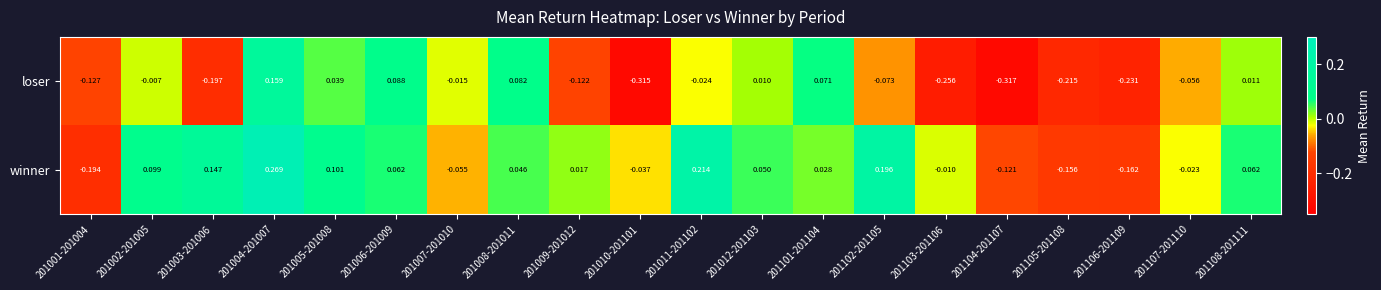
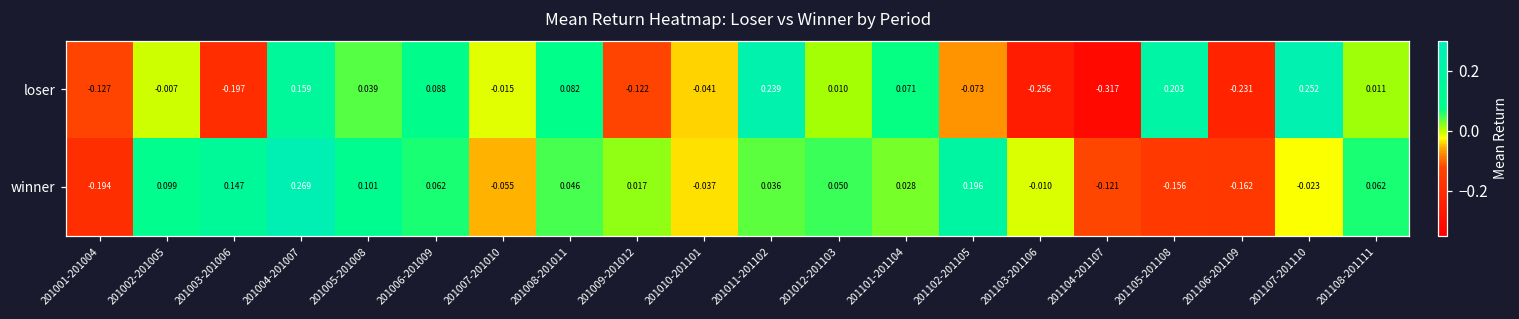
loser, 201010-201101: -0.315 -> -0.041
loser, 201011-201102: -0.024 -> 0.239
loser, 201105-201108: -0.215 -> 0.203
loser, 201107-201110: -0.056 -> 0.252
winner, 201011-201102: 0.214 -> 0.036
